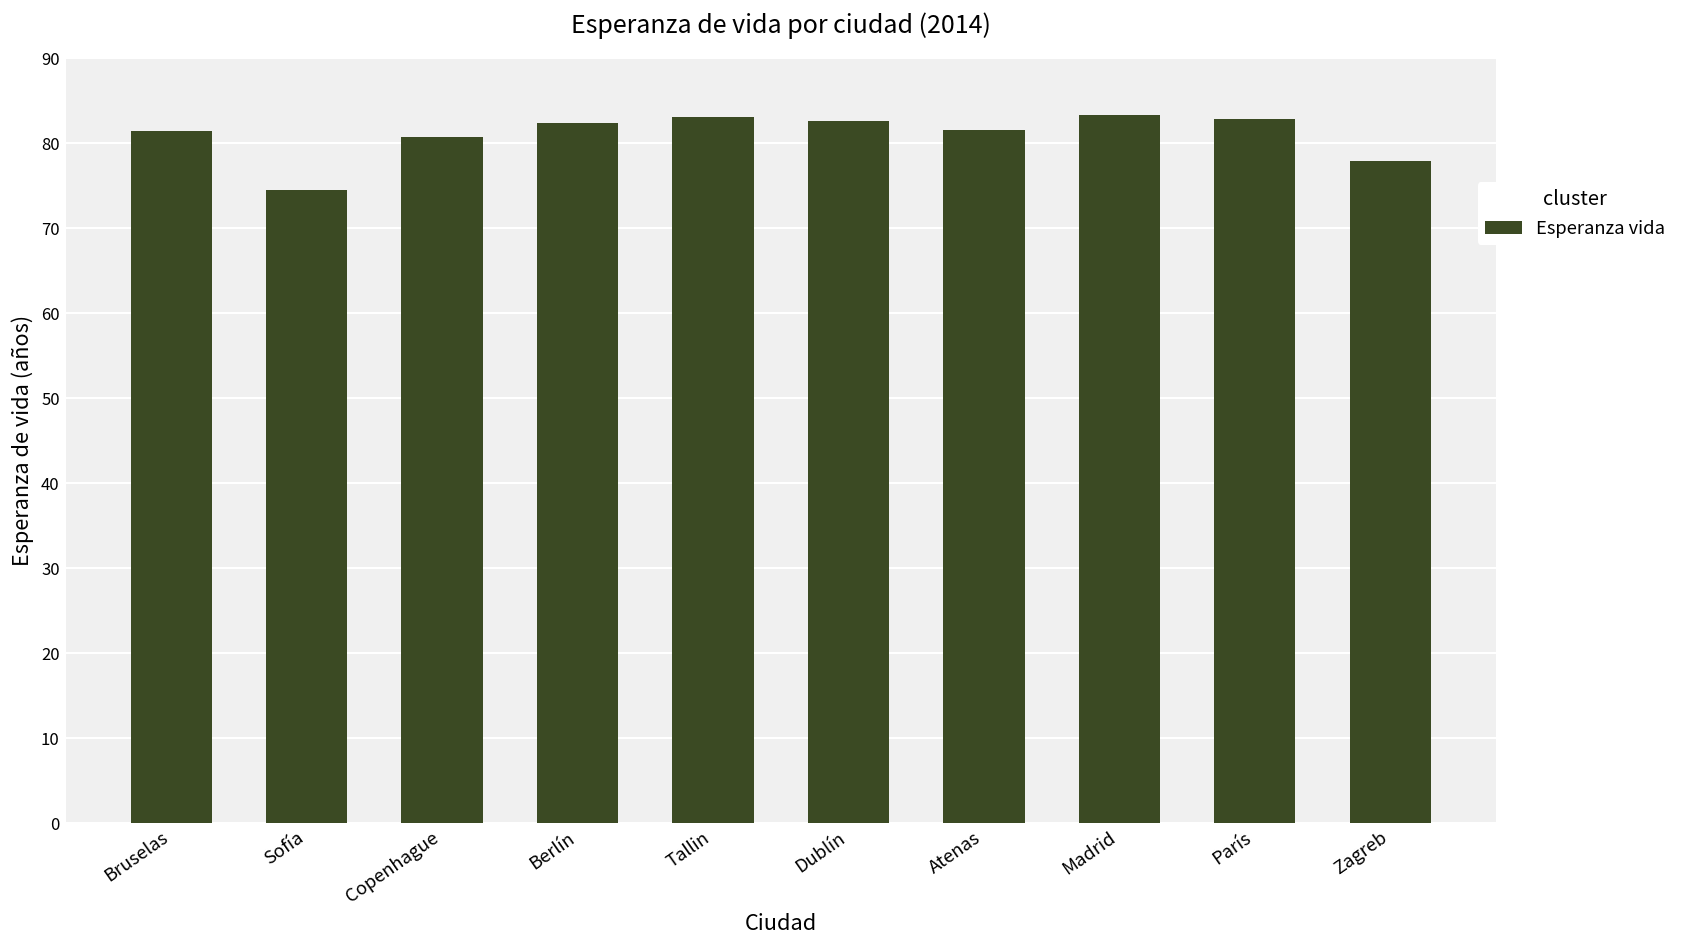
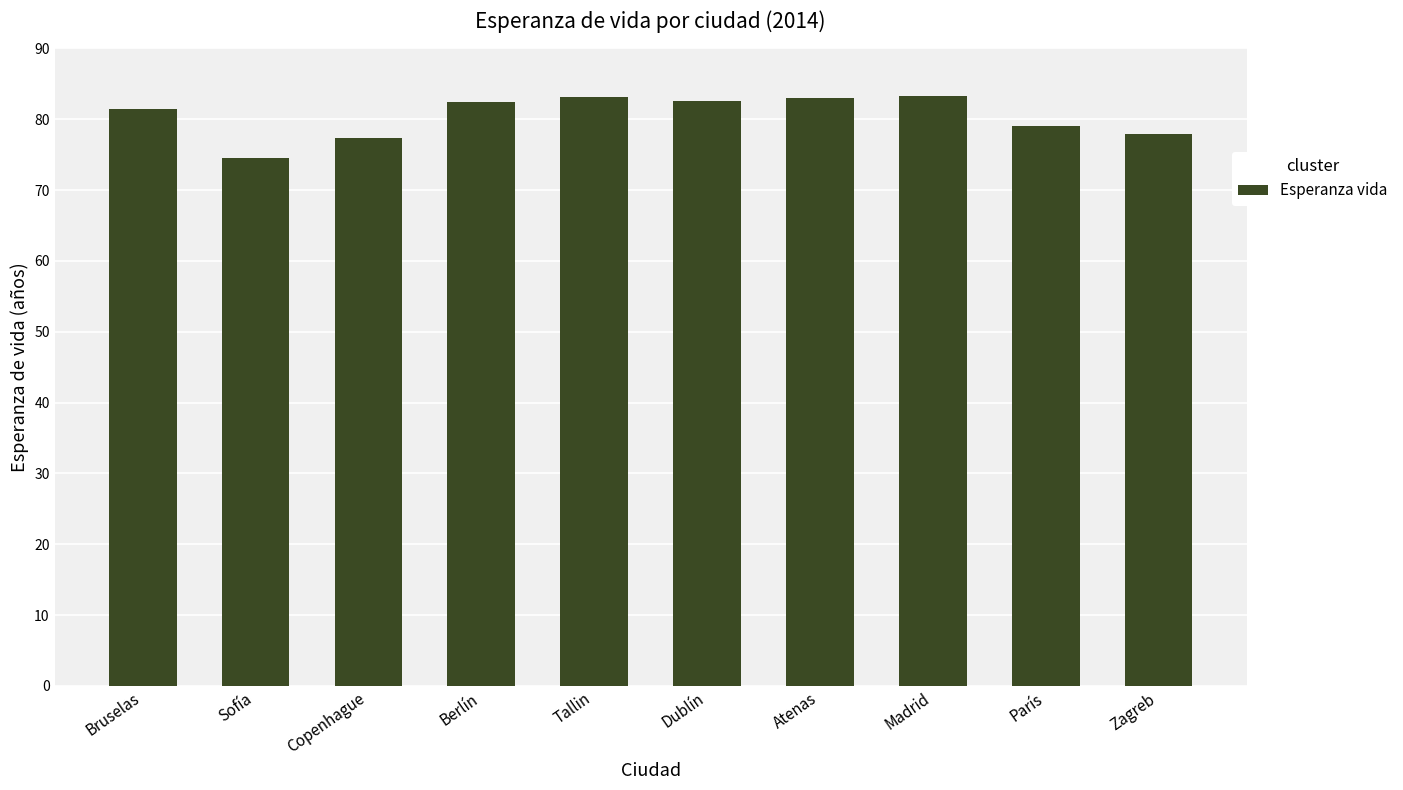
Copenhague: 81 -> 77
Atenas: 82 -> 83
París: 83 -> 79
